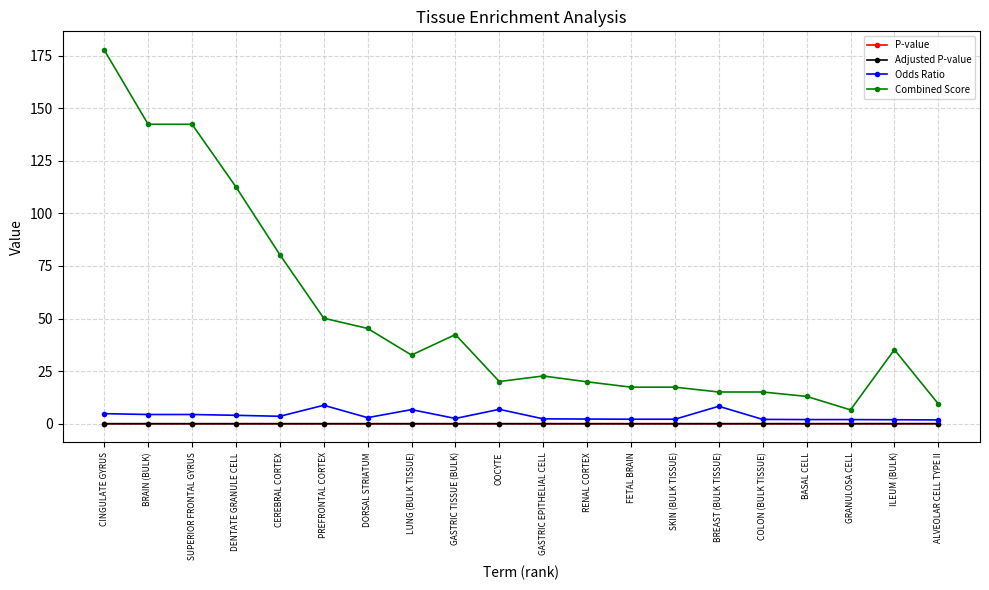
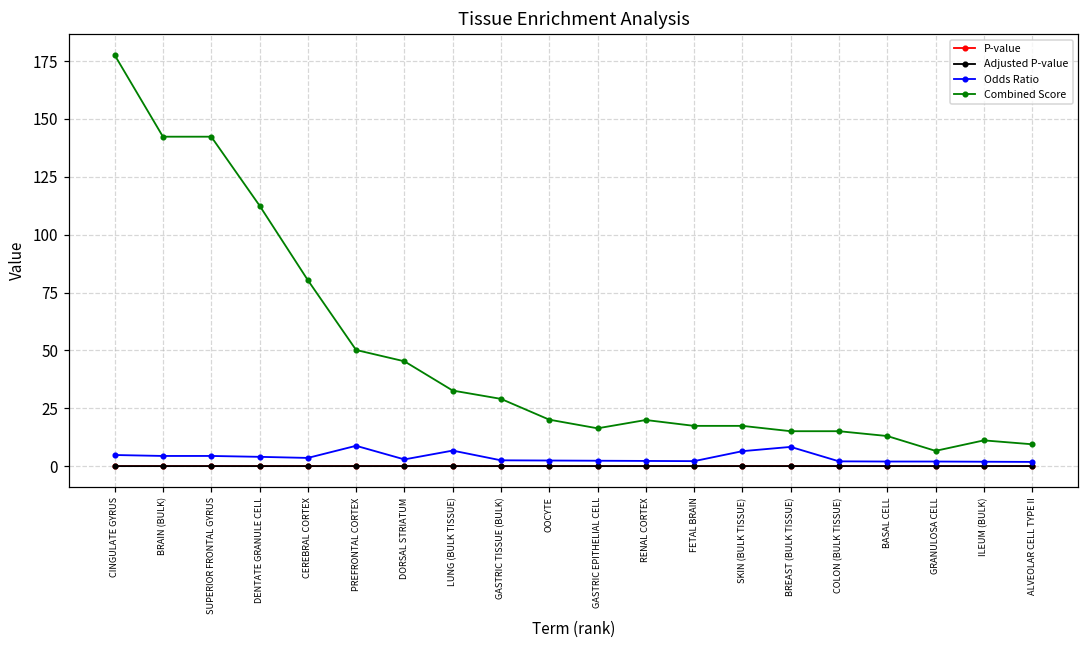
Combined Score, GASTRIC TISSUE (BULK): 42 -> 29
Odds Ratio, OOCYTE: 7 -> 2
Combined Score, GASTRIC EPITHELIAL CELL: 23 -> 16
Odds Ratio, SKIN (BULK TISSUE): 2 -> 6
Combined Score, ILEUM (BULK): 35 -> 11
